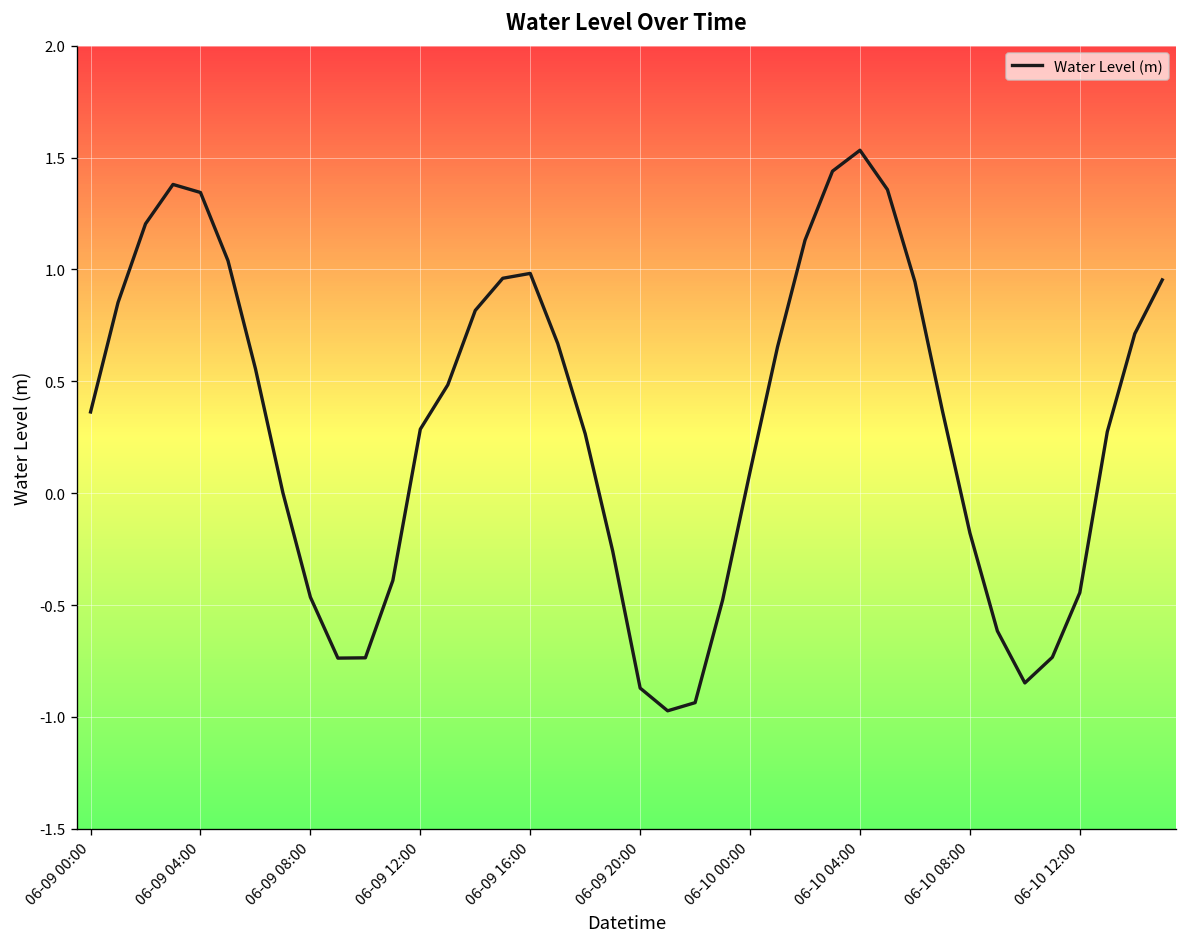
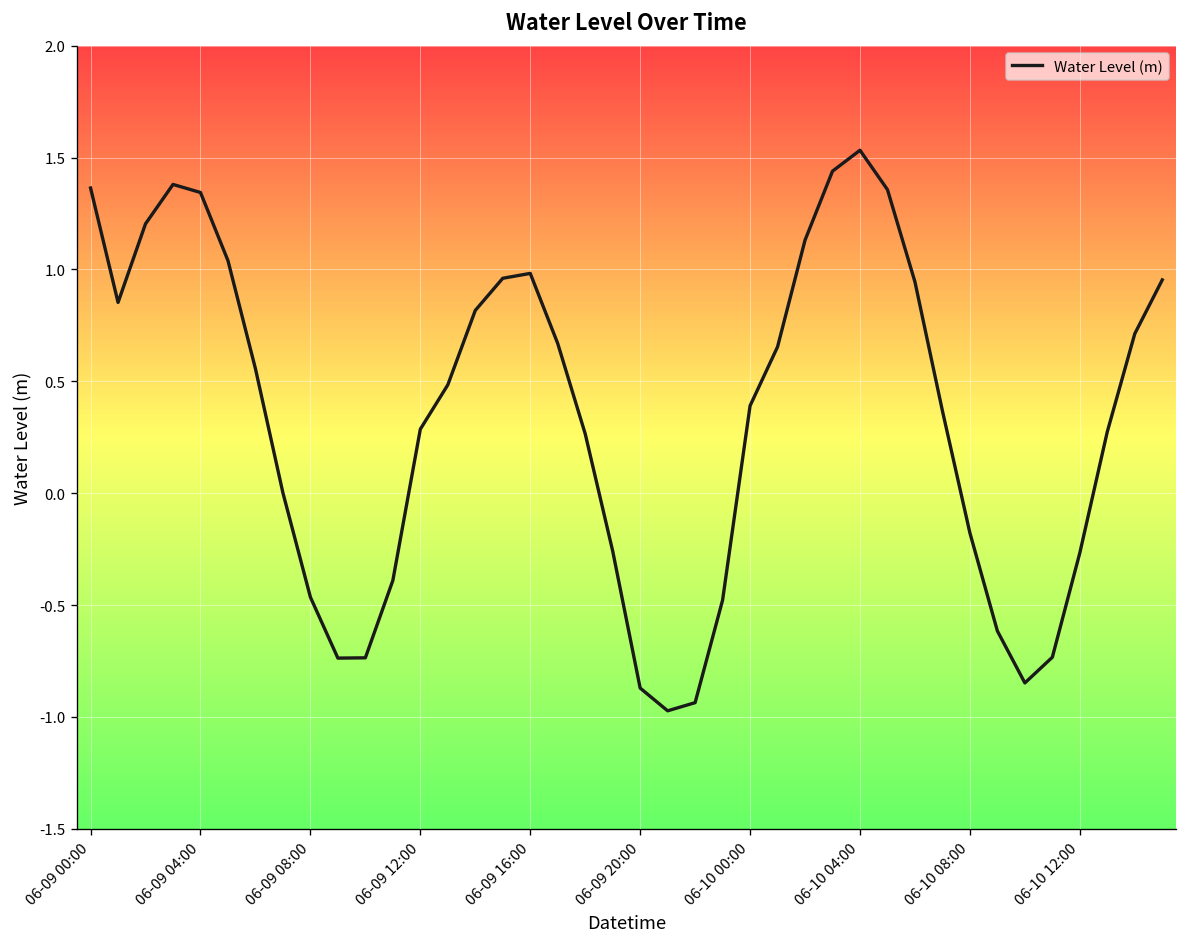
06-09 00:00: 0.36 -> 1.36
06-10 00:00: 0.10 -> 0.39
06-10 12:00: -0.44 -> -0.27
